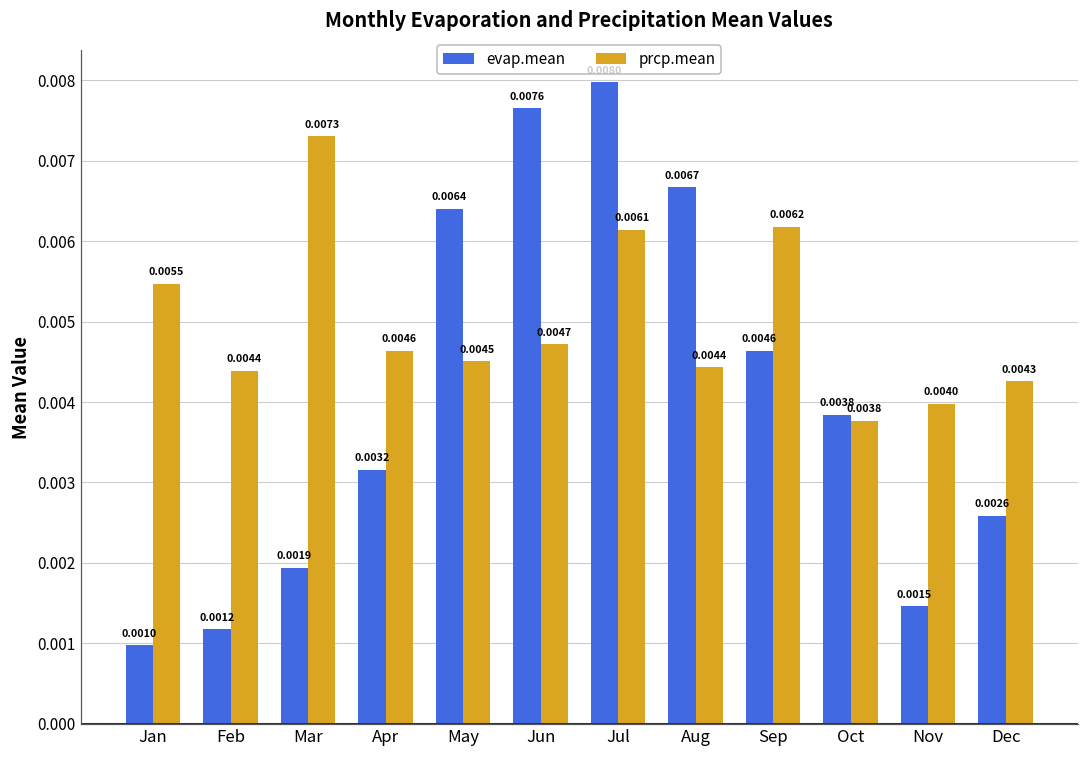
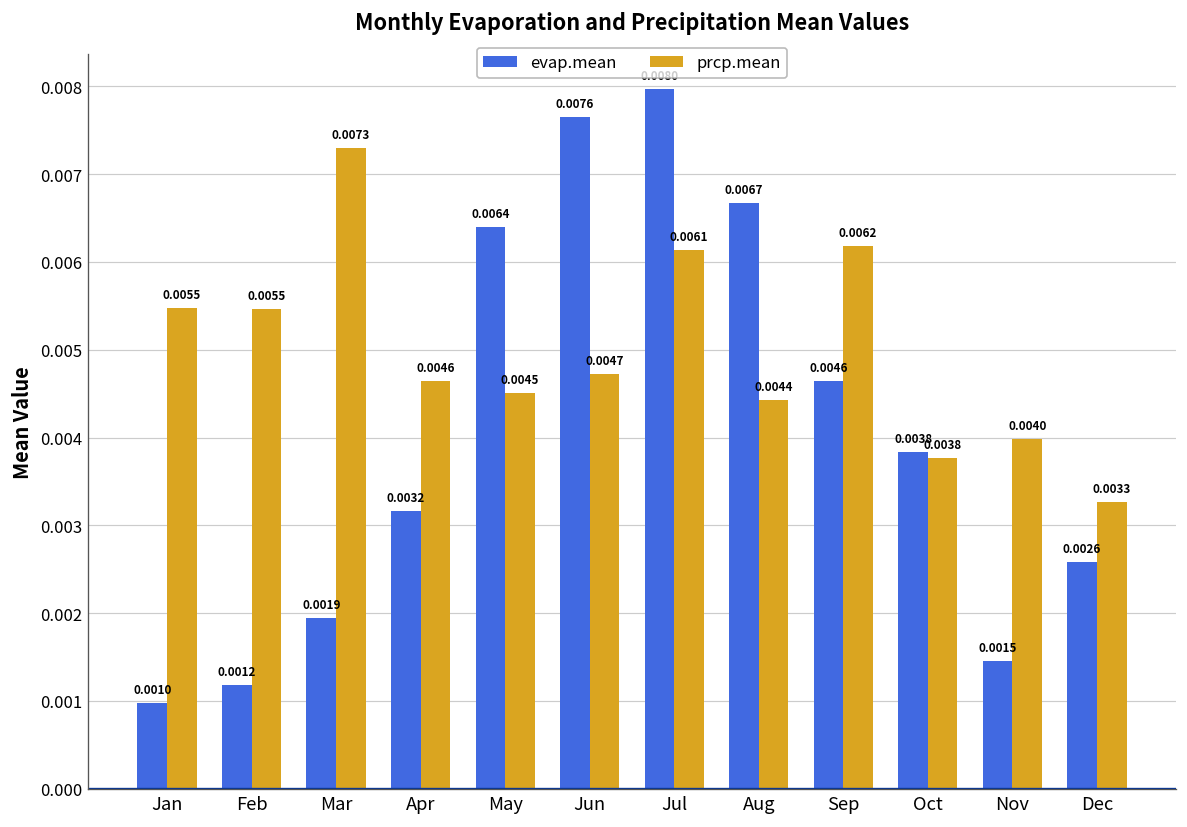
prcp.mean, Feb: 0.0044 -> 0.0055
prcp.mean, Dec: 0.0043 -> 0.0033
